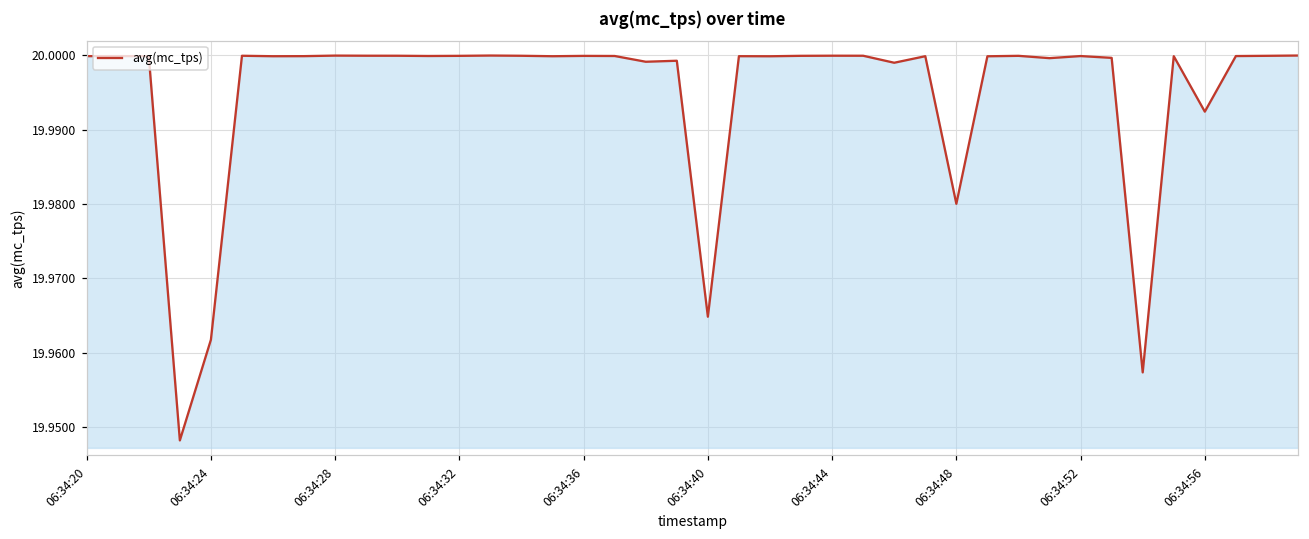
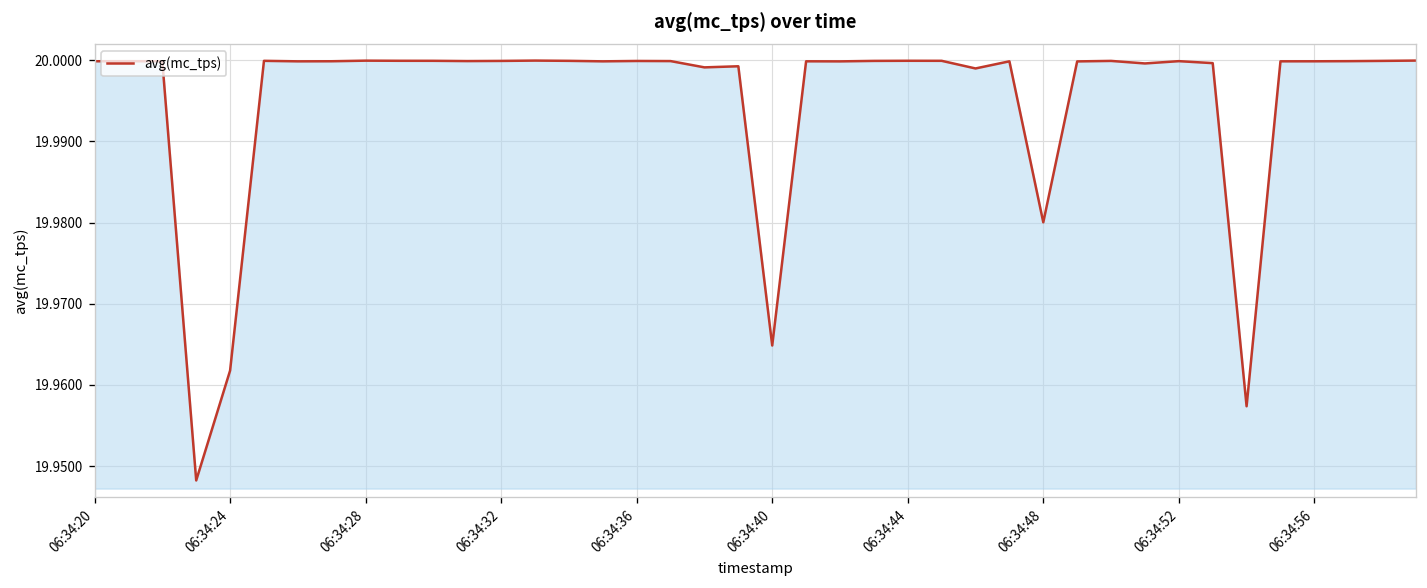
06:34:56: 19.992 -> 20.000
